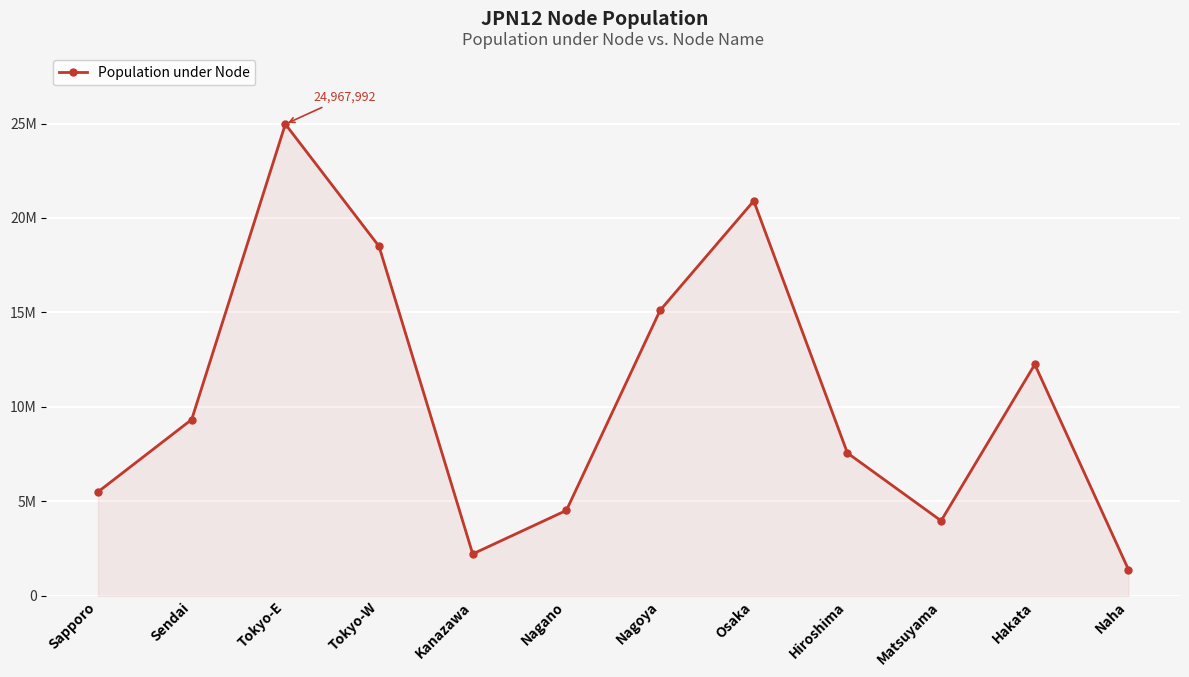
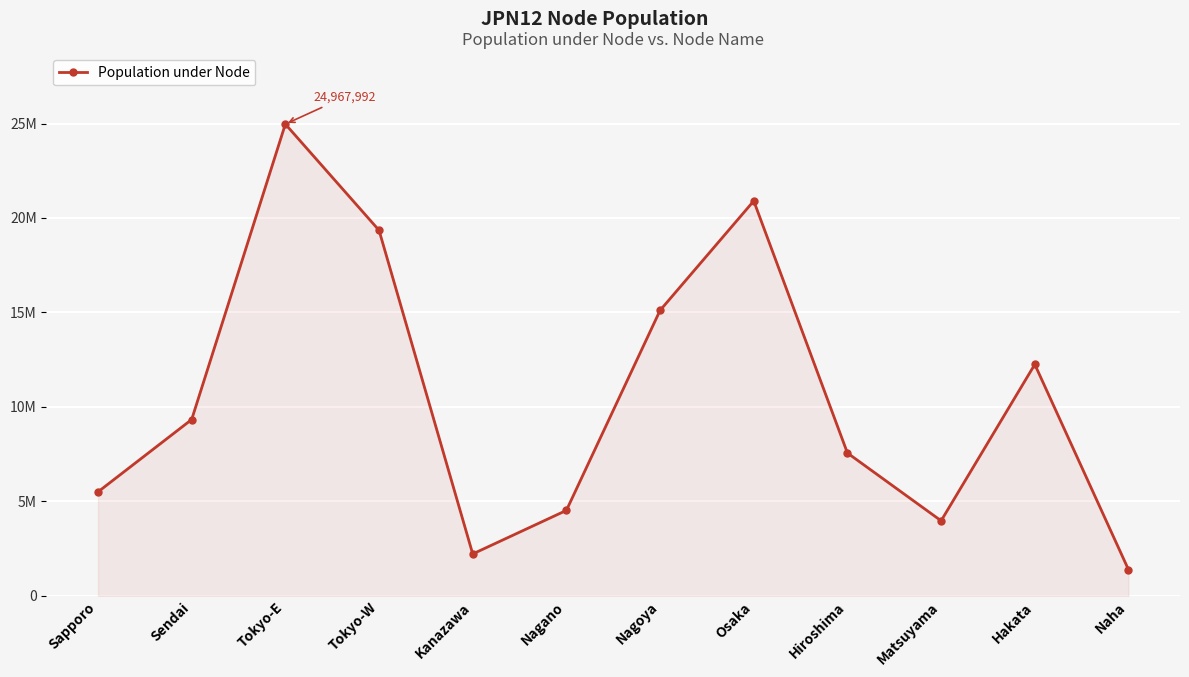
Tokyo-W: 18500000 -> 19300000
